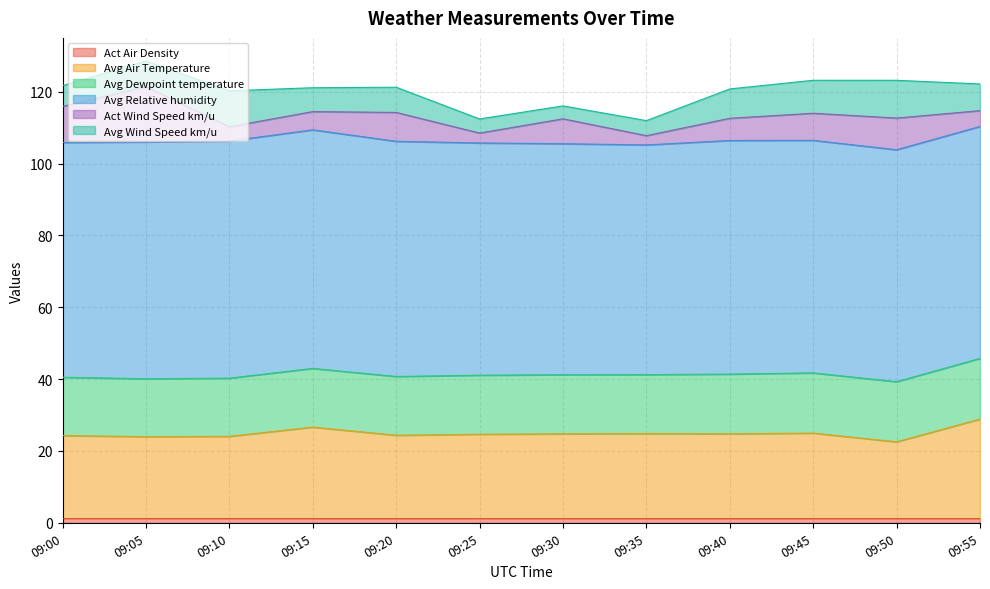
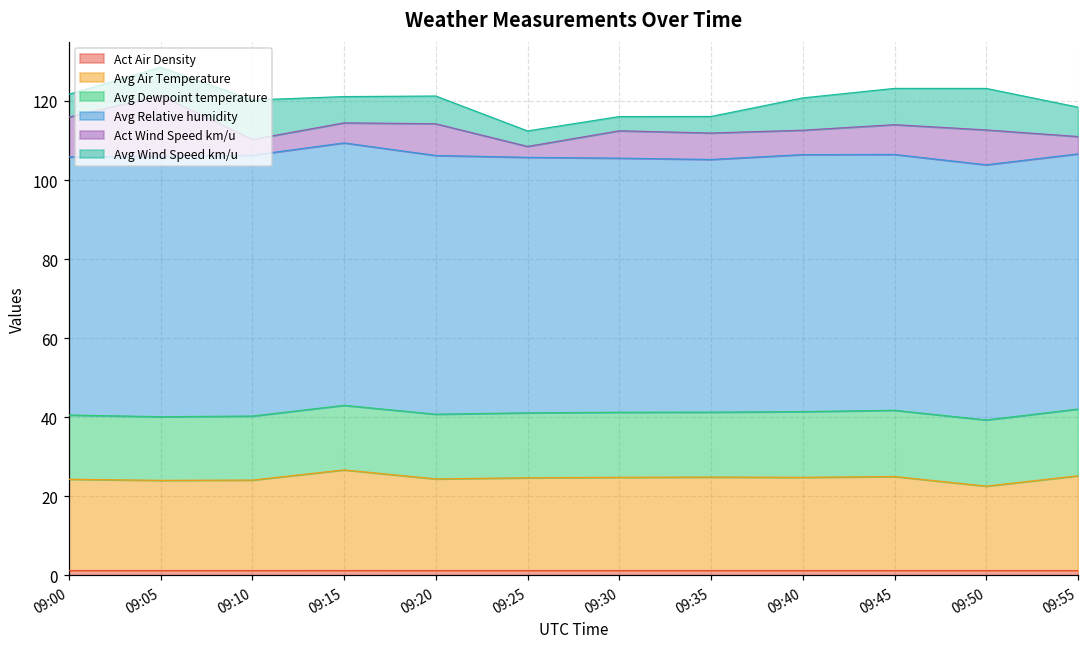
Act Wind Speed km/u, 09:35: 3 -> 7
Avg Air Temperature, 09:55: 28 -> 24
